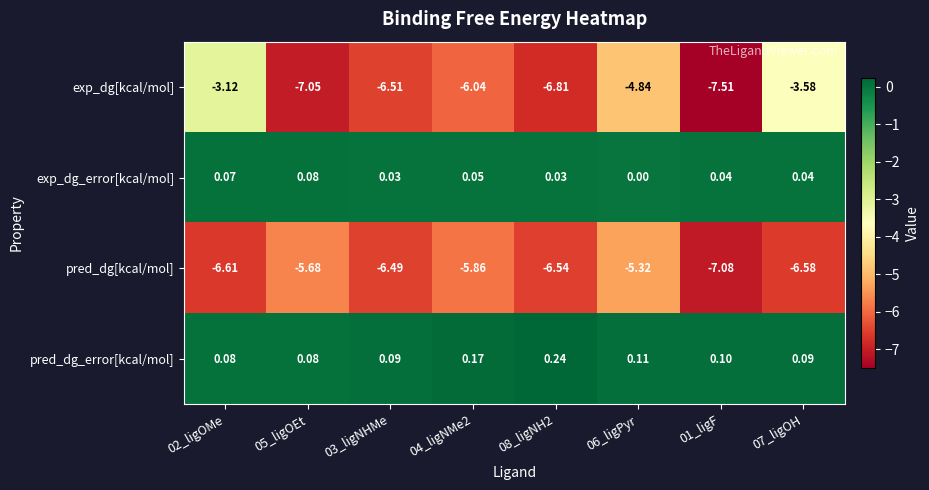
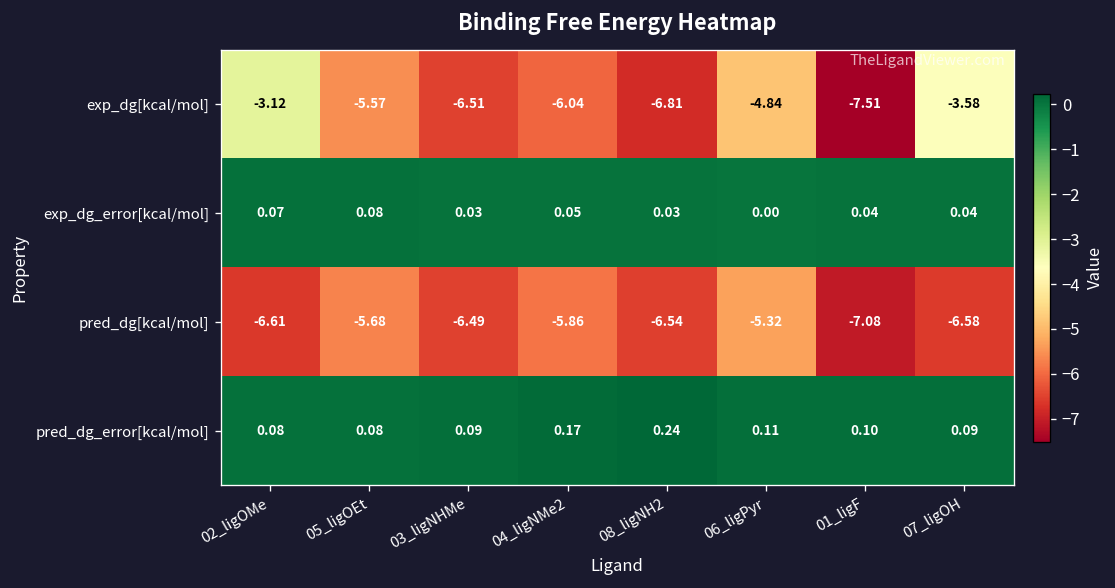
exp_dg[kcal/mol], 05_ligOEt: -7.05 -> -5.57
